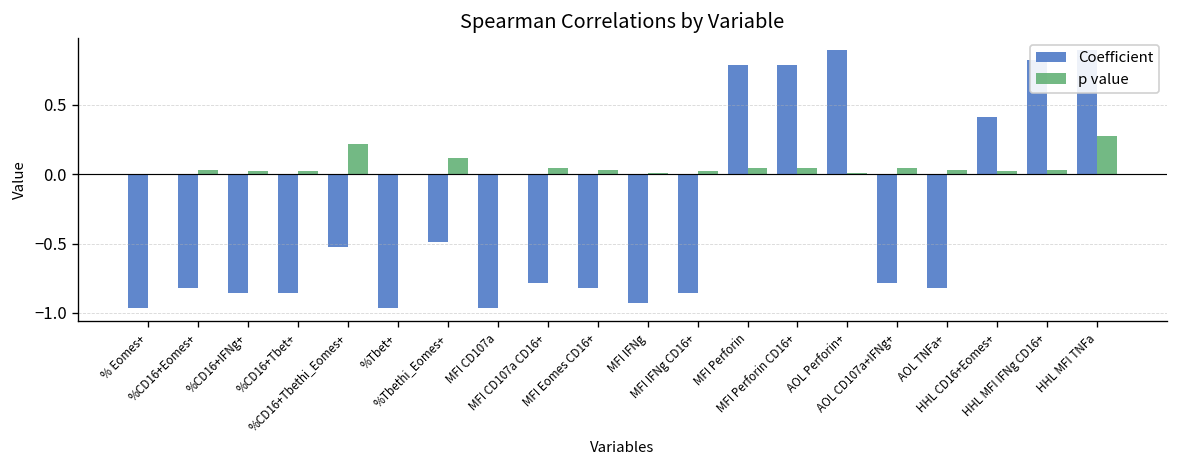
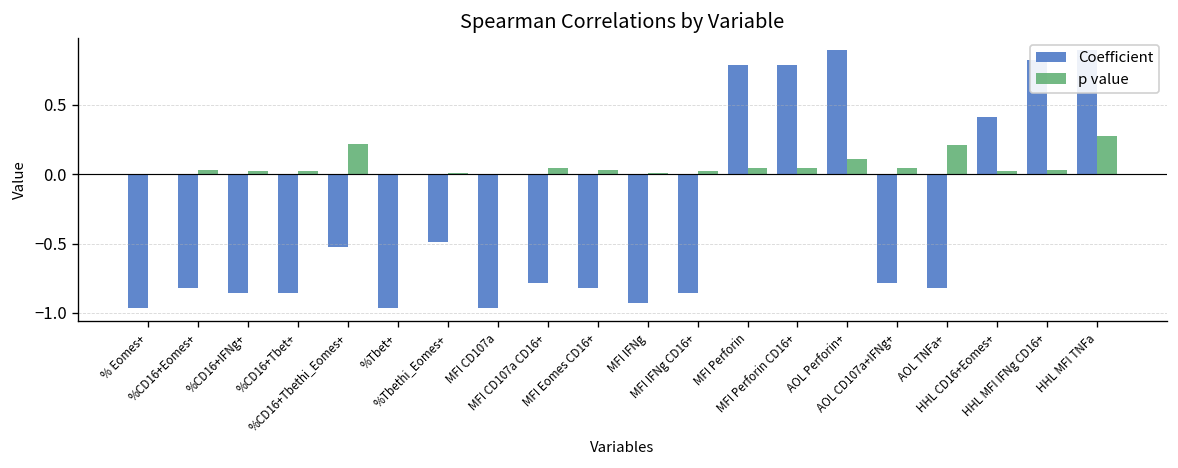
p value, %Tbethi_Eomes+: 0.12 -> 0.01
p value, AOL Perforin+: 0.01 -> 0.11
p value, AOL TNFa+: 0.03 -> 0.21
